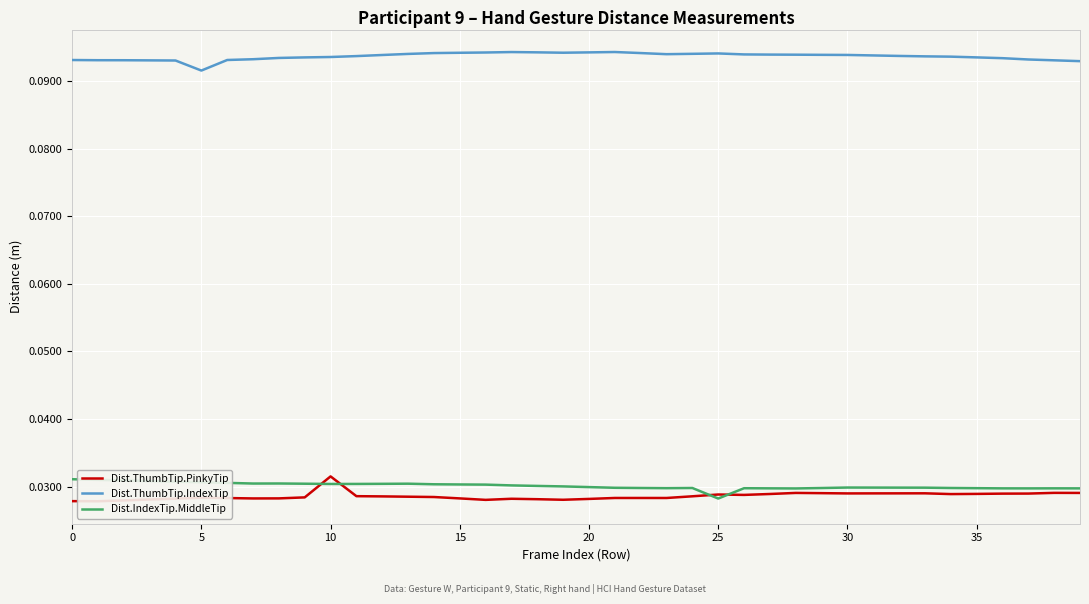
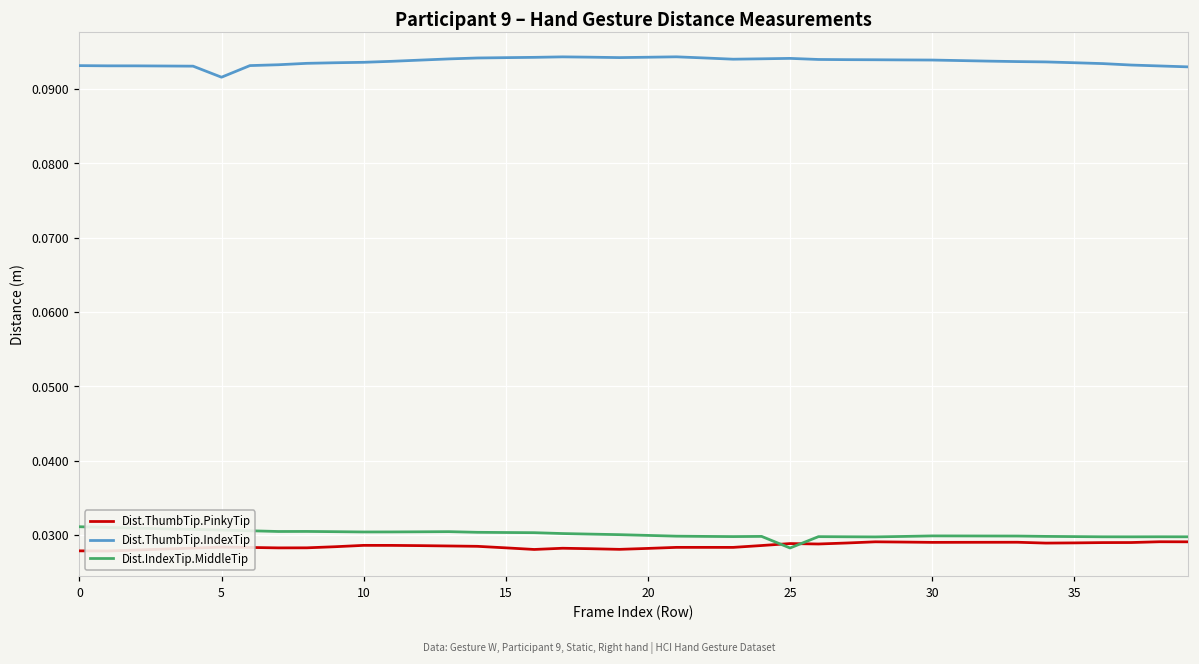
Dist.ThumbTip.PinkyTip, 10: 0.032 -> 0.029
